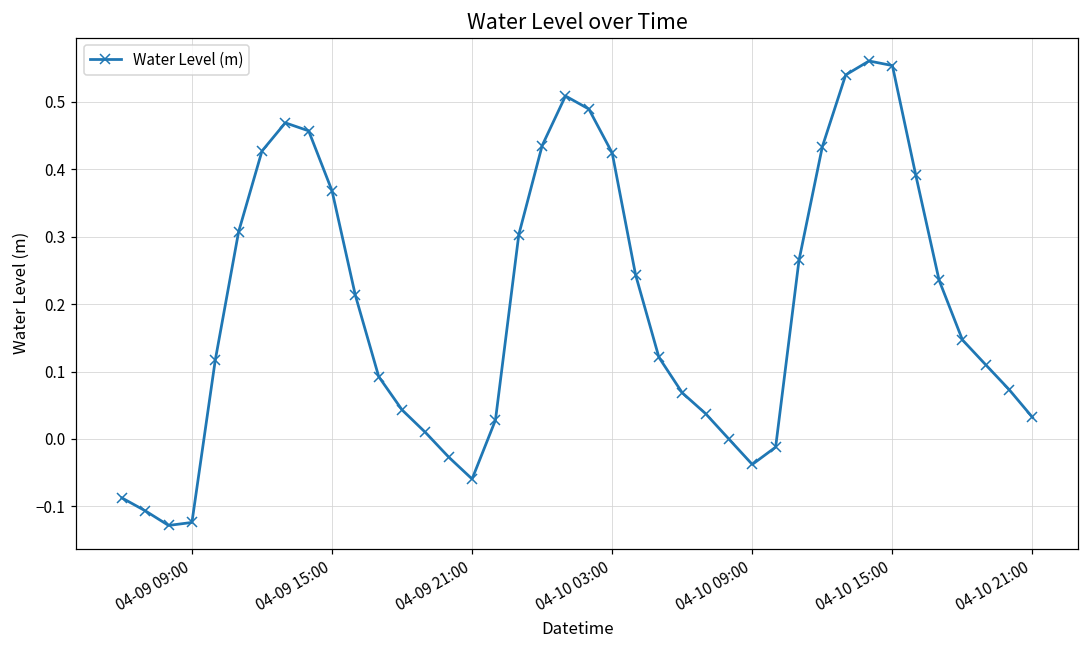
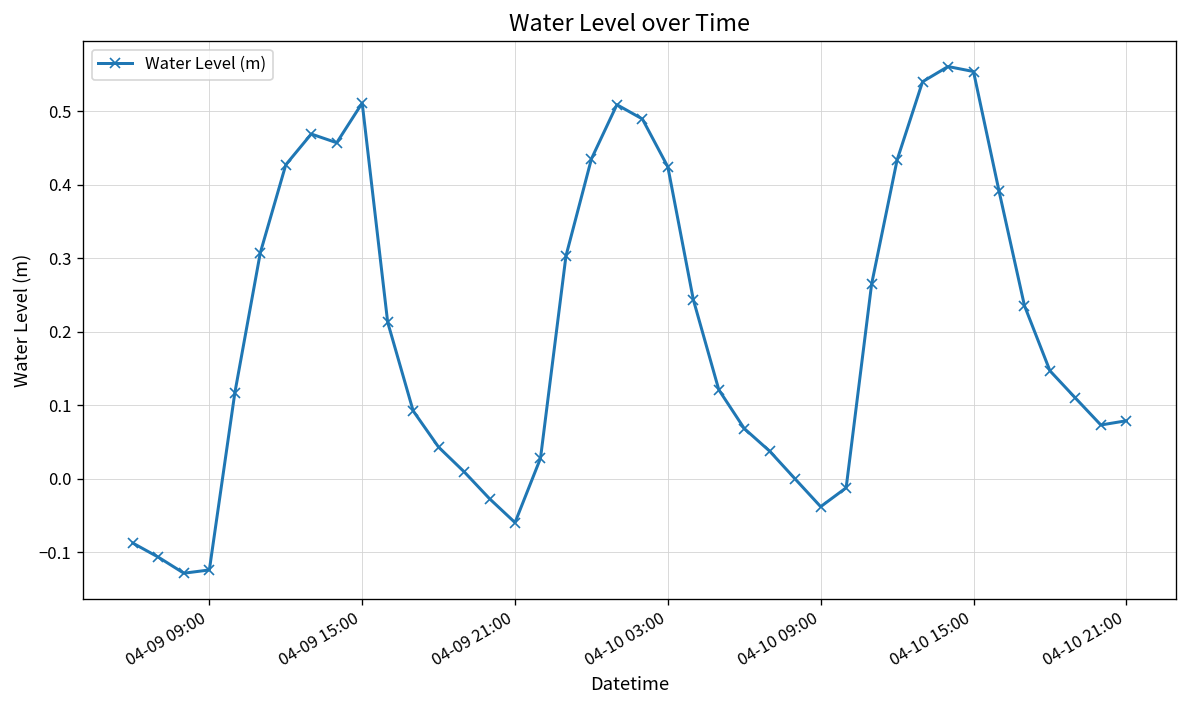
04-09 15:00: 0.37 -> 0.51
04-10 21:00: 0.03 -> 0.08
